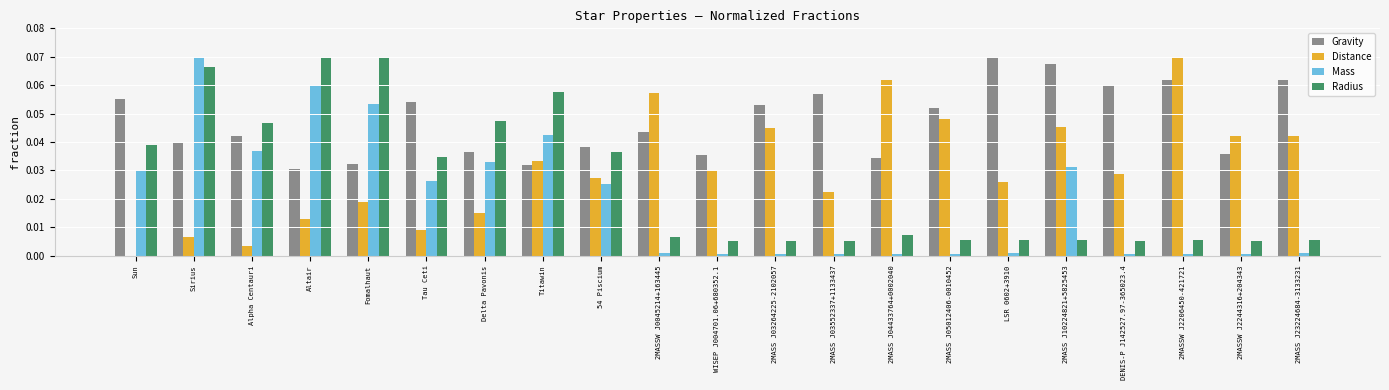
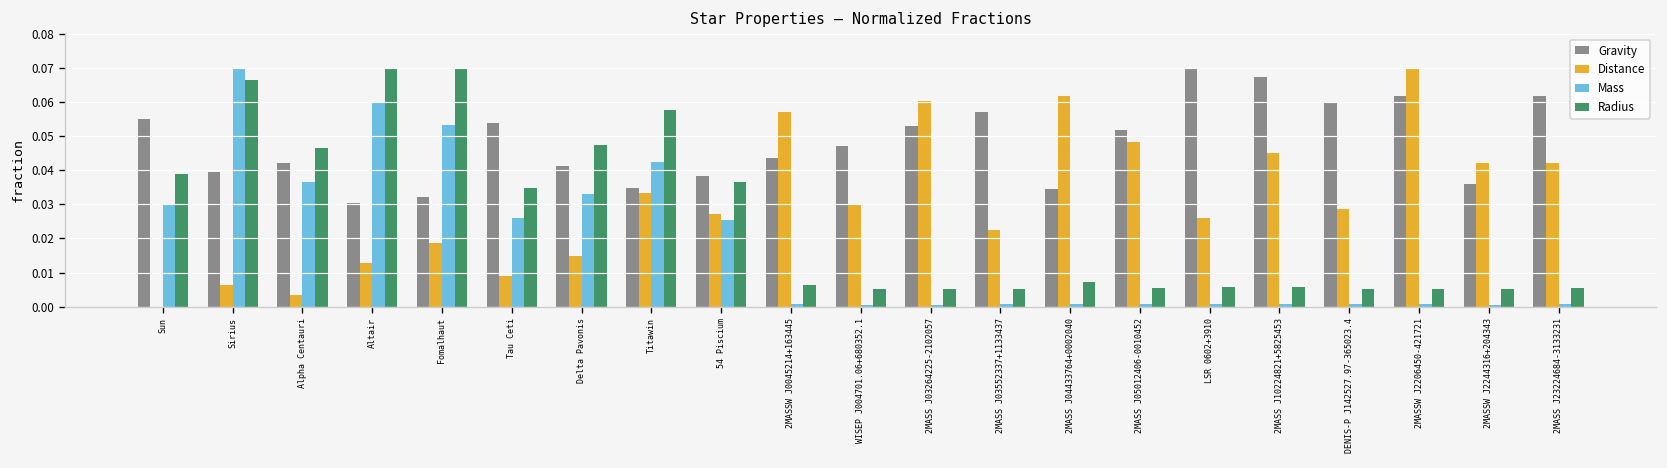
Gravity, Delta Pavonis: 0.037 -> 0.041
Gravity, Titawin: 0.032 -> 0.035
Gravity, WISEP J004701.06+680352.1: 0.035 -> 0.047
Distance, 2MASS J03264225-2102057: 0.045 -> 0.060
Mass, 2MASS J10224821+5825453: 0.031 -> 0.001
